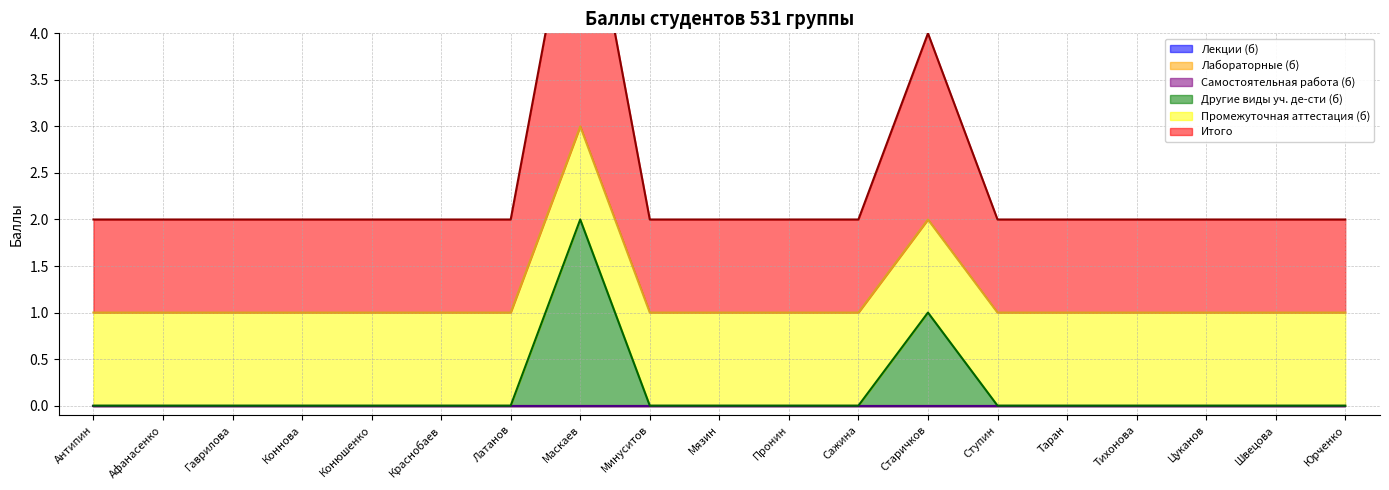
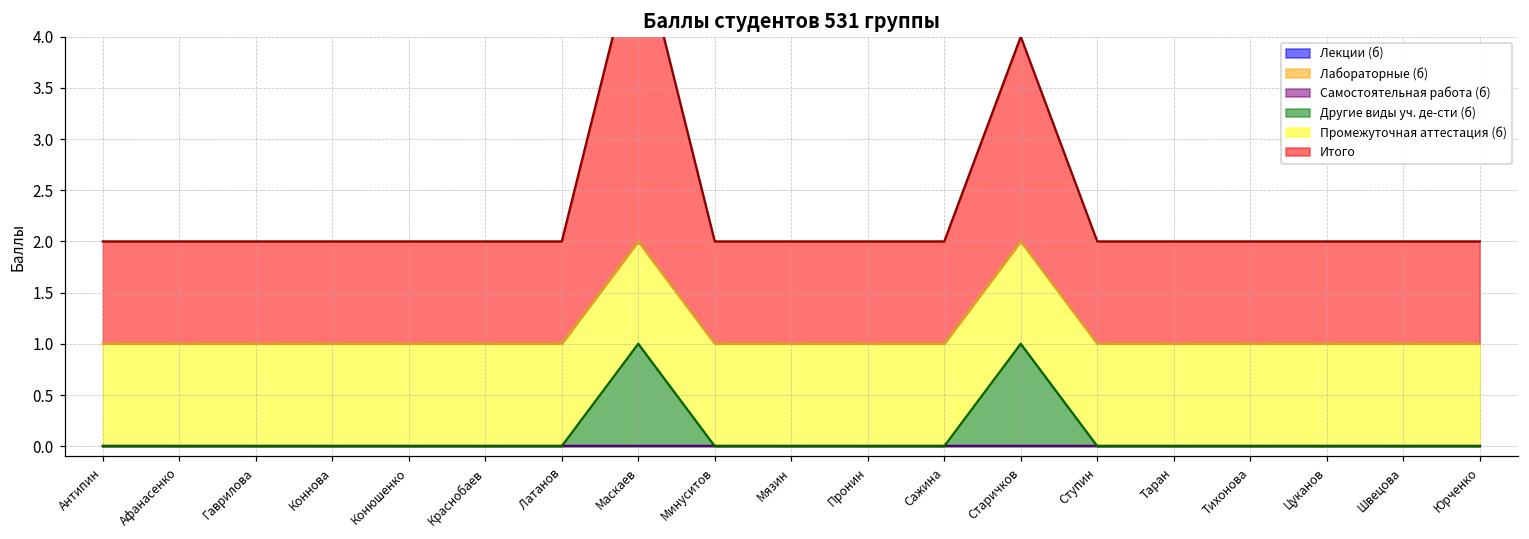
Другие виды уч. де-сти (б), Маскаев: 2 -> 1
